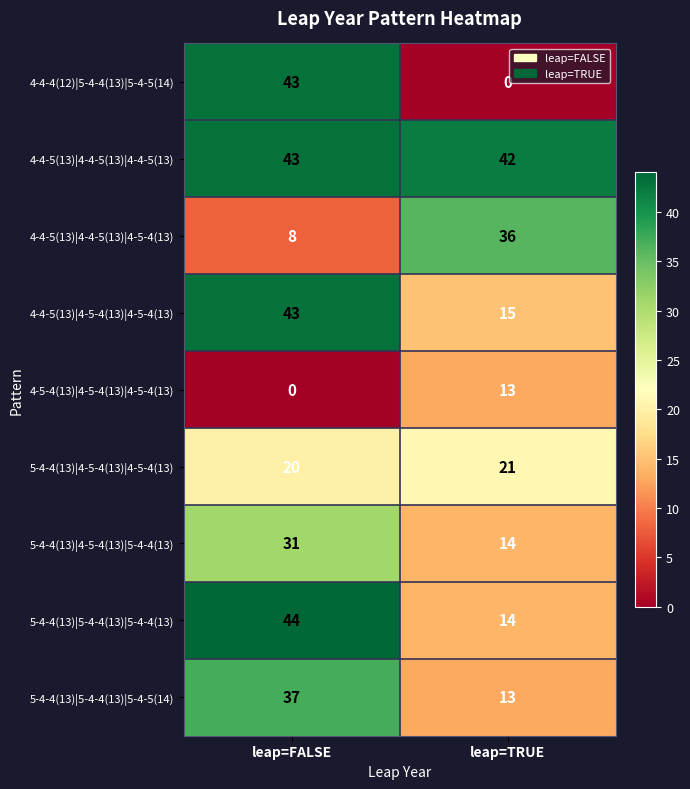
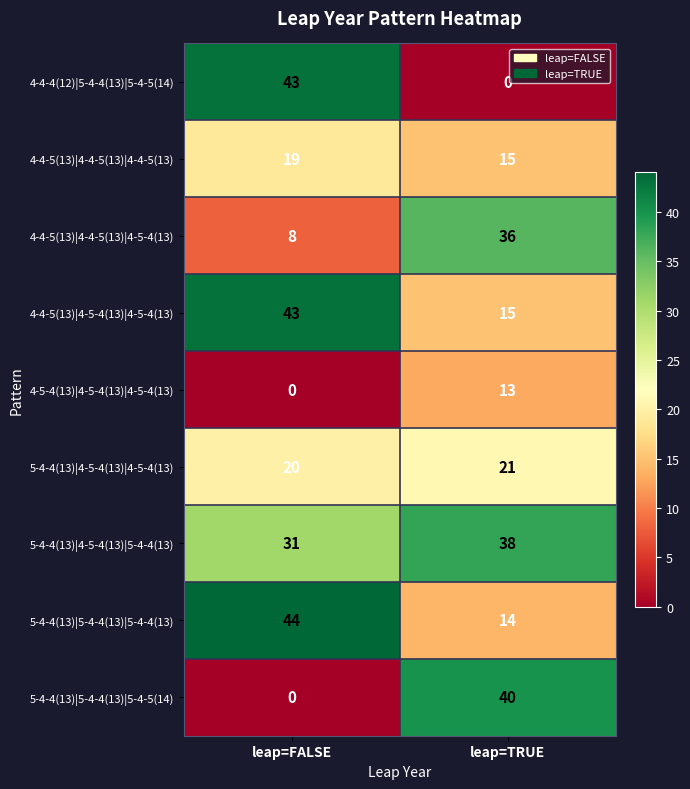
4-4-5(13)|4-4-5(13)|4-4-5(13), leap=FALSE: 43 -> 19
4-4-5(13)|4-4-5(13)|4-4-5(13), leap=TRUE: 42 -> 15
5-4-4(13)|4-5-4(13)|5-4-4(13), leap=TRUE: 14 -> 38
5-4-4(13)|5-4-4(13)|5-4-5(14), leap=FALSE: 37 -> 0
5-4-4(13)|5-4-4(13)|5-4-5(14), leap=TRUE: 13 -> 40
